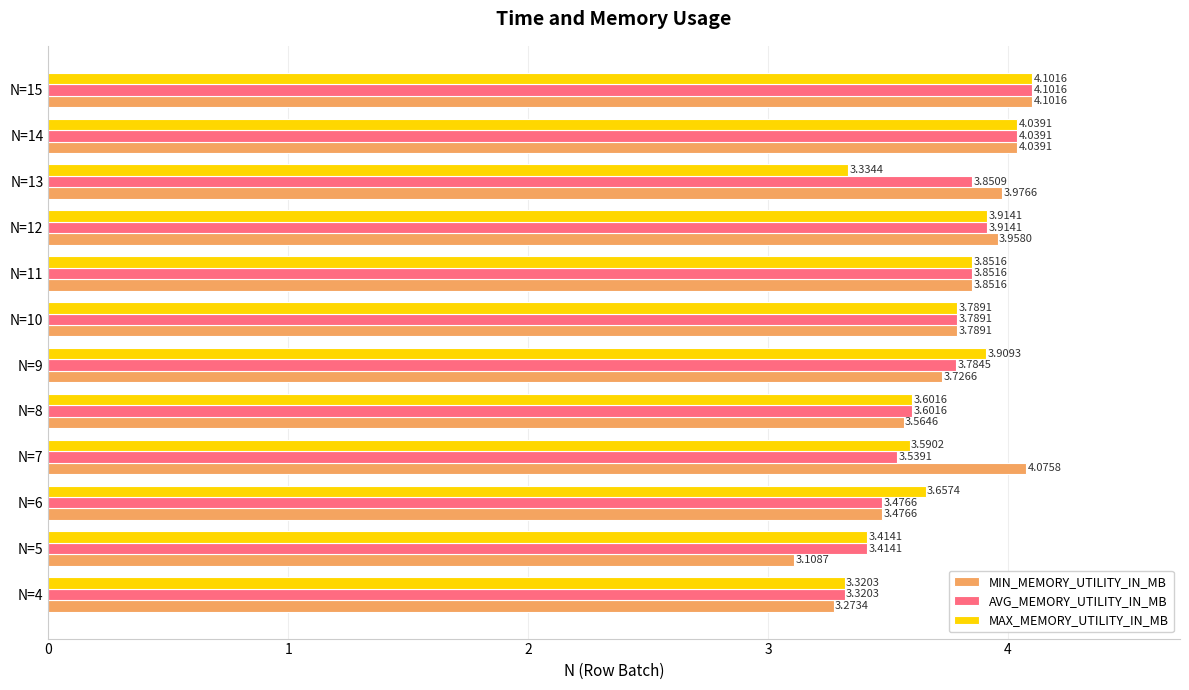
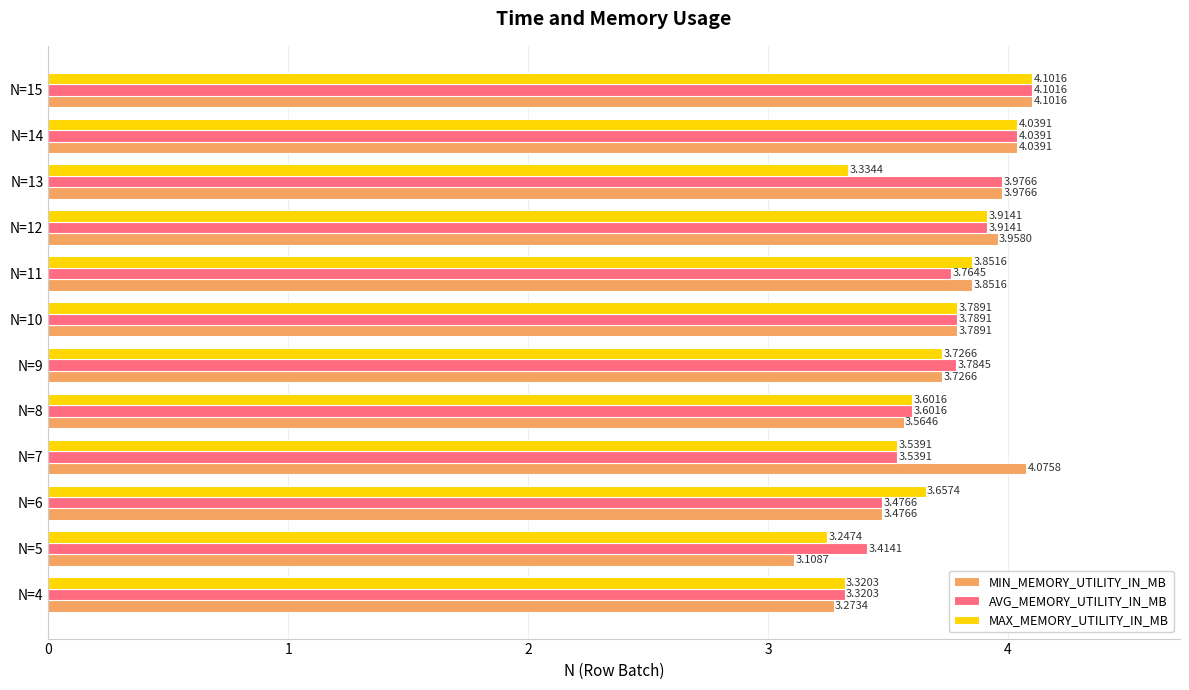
AVG_MEMORY_UTILITY_IN_MB, N=13: 3.8509 -> 3.9766
AVG_MEMORY_UTILITY_IN_MB, N=11: 3.8516 -> 3.7645
MAX_MEMORY_UTILITY_IN_MB, N=9: 3.9093 -> 3.7266
MAX_MEMORY_UTILITY_IN_MB, N=7: 3.5902 -> 3.5391
MAX_MEMORY_UTILITY_IN_MB, N=5: 3.4141 -> 3.2474
